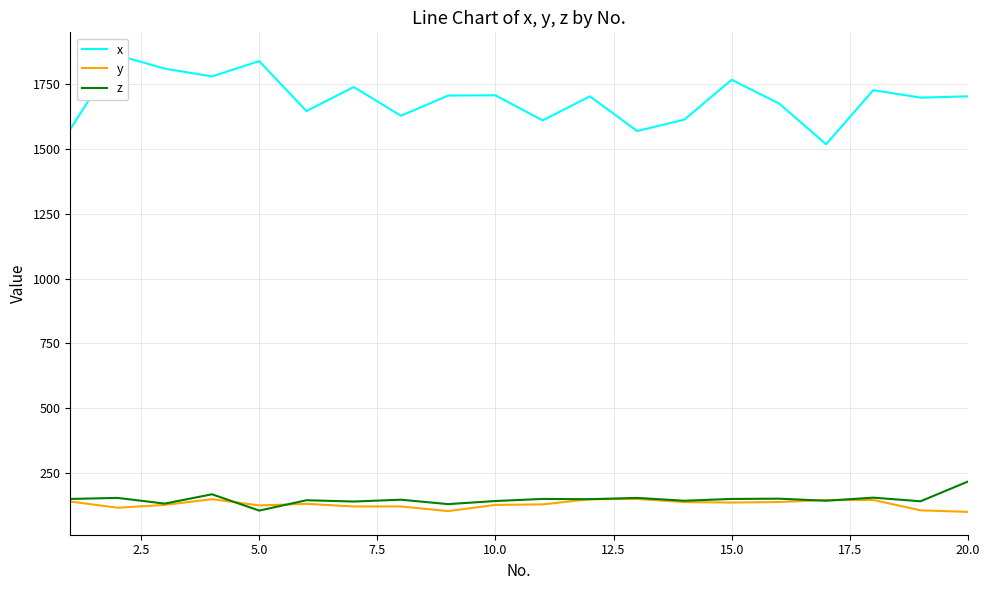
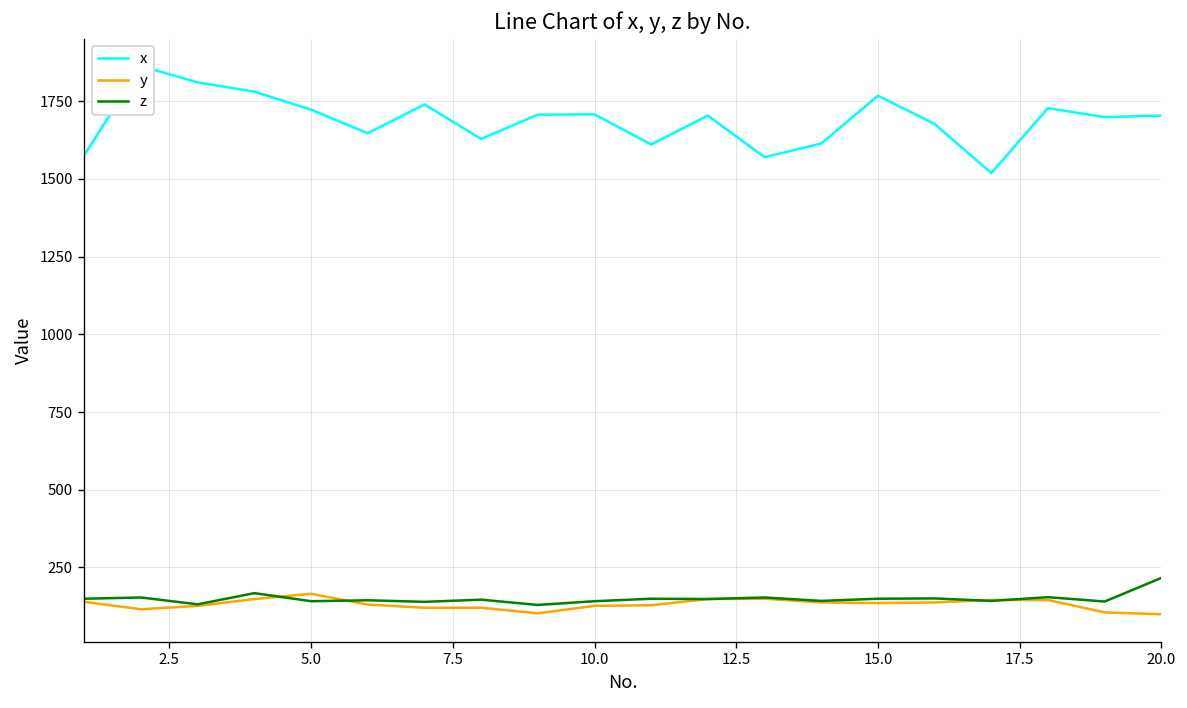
x, 5.0: 1840 -> 1720
y, 5.0: 120 -> 170
z, 5.0: 100 -> 140
